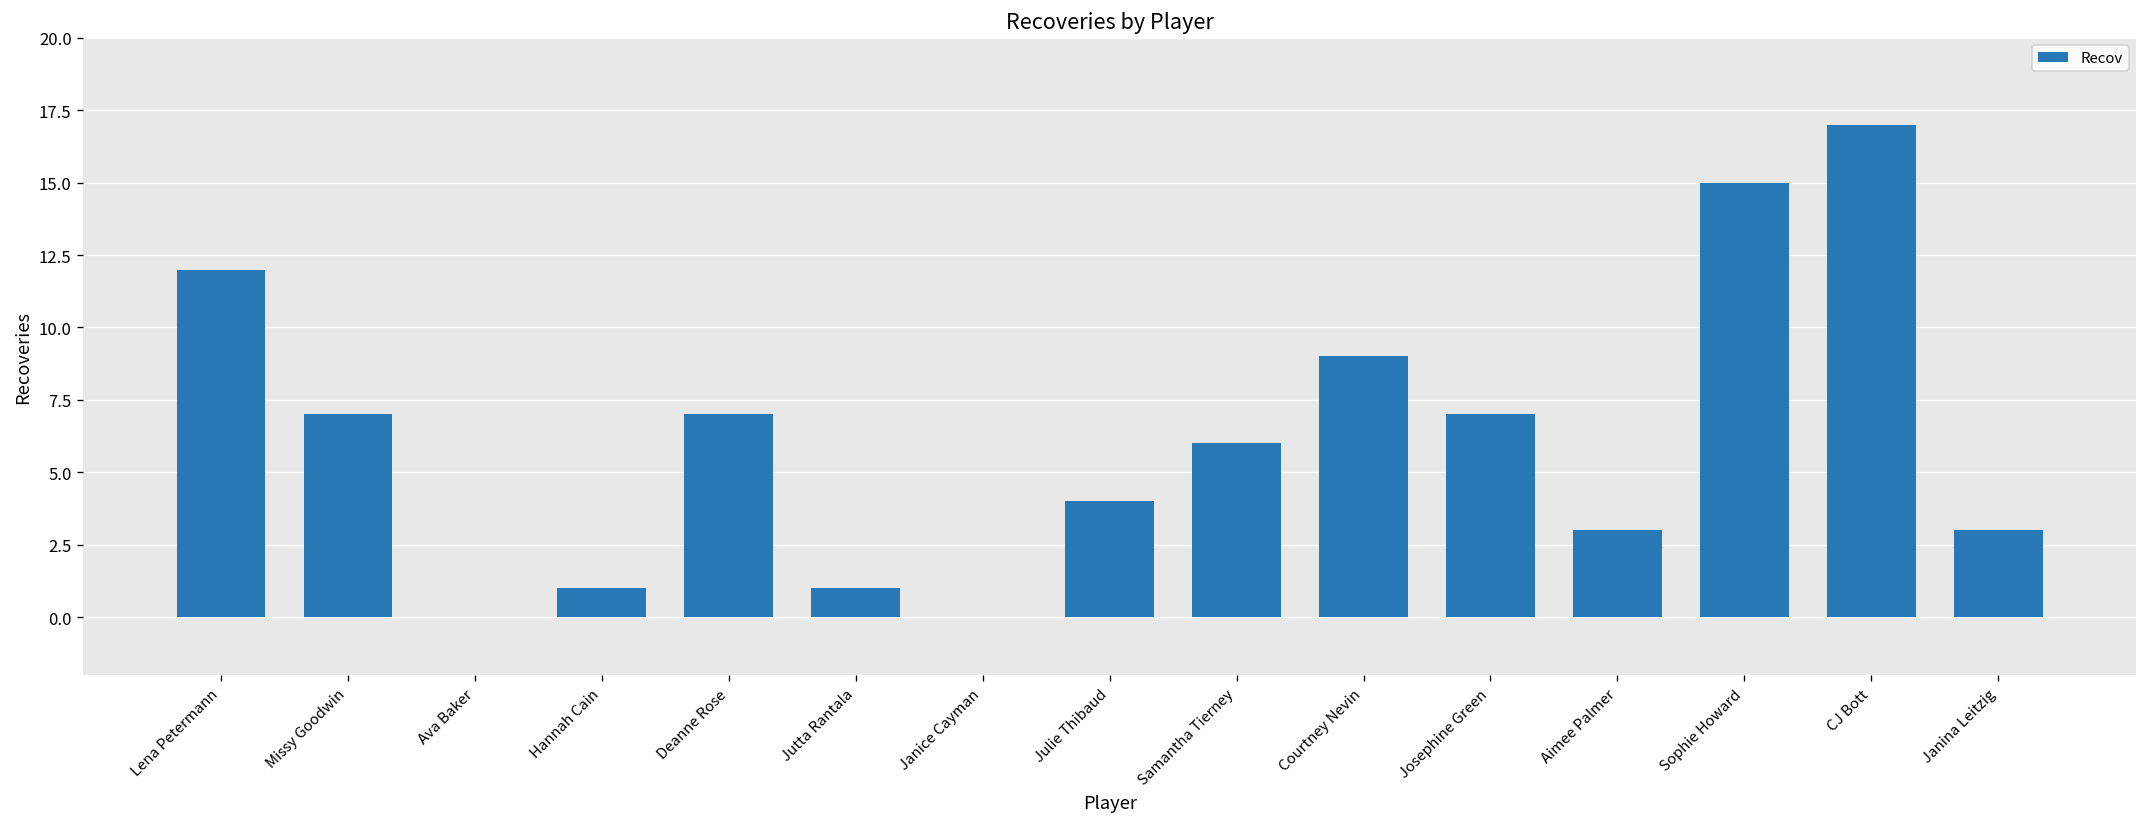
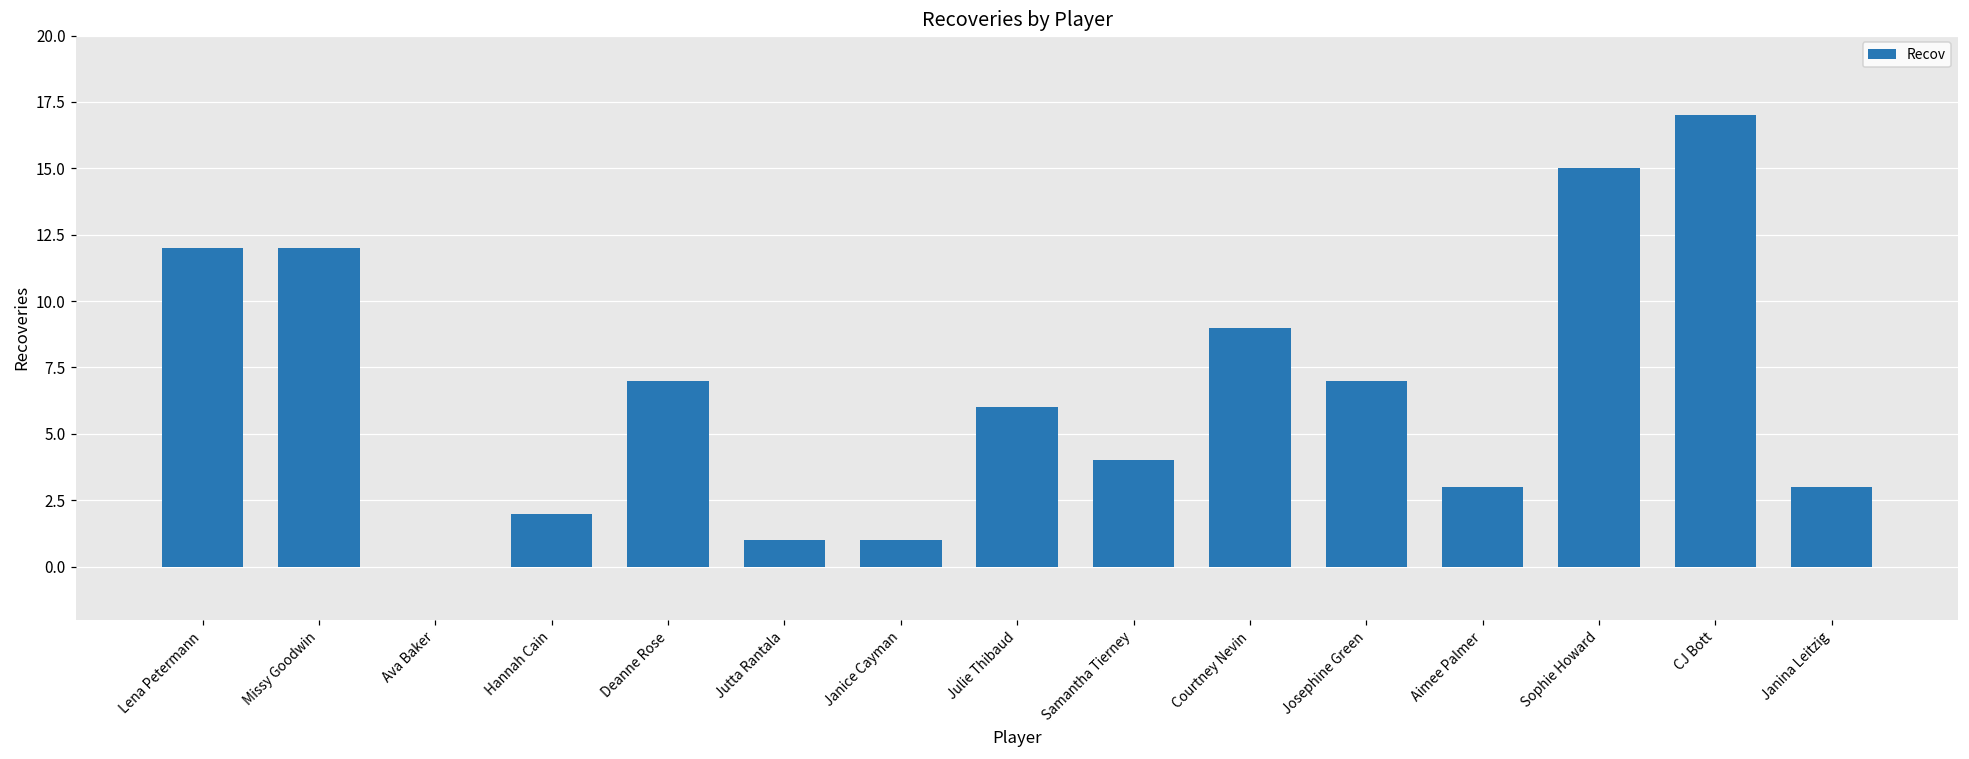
Missy Goodwin: 7 -> 12
Hannah Cain: 1 -> 2
Janice Cayman: 0 -> 1
Julie Thibaud: 4 -> 6
Samantha Tierney: 6 -> 4
